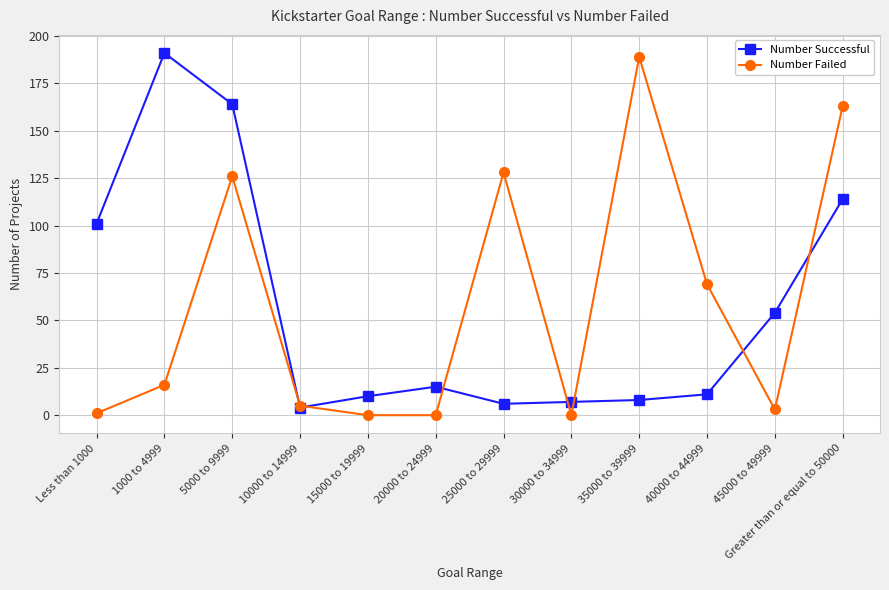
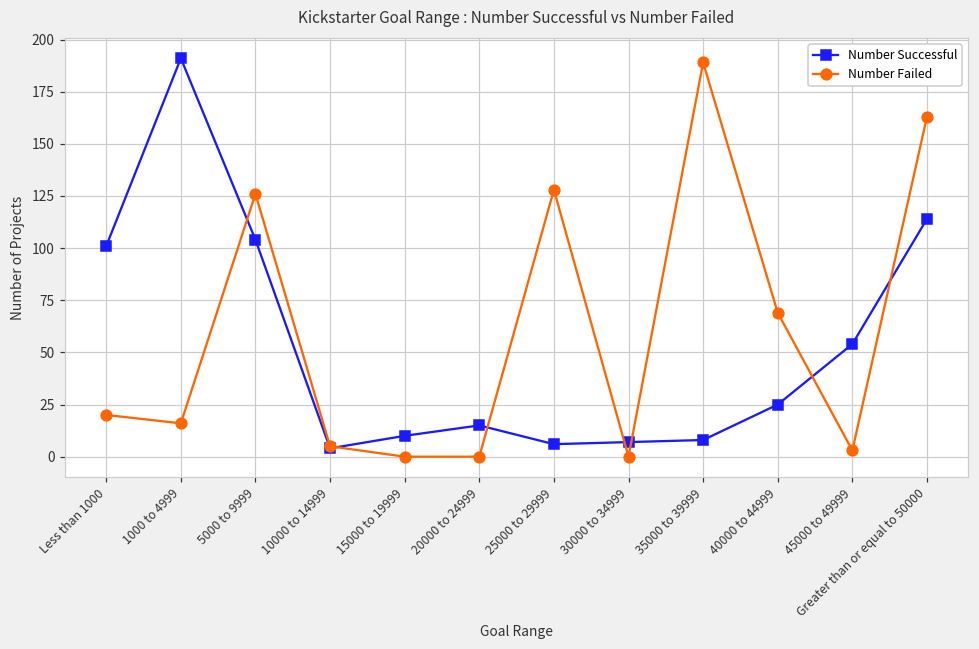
Number Failed, Less than 1000: 1 -> 20
Number Successful, 5000 to 9999: 164 -> 104
Number Successful, 40000 to 44999: 11 -> 25
